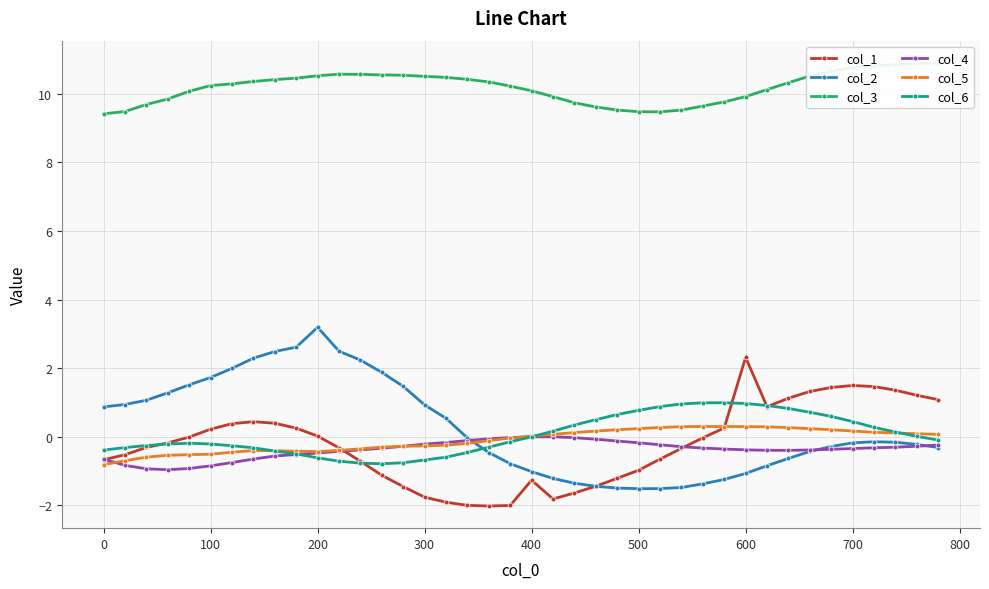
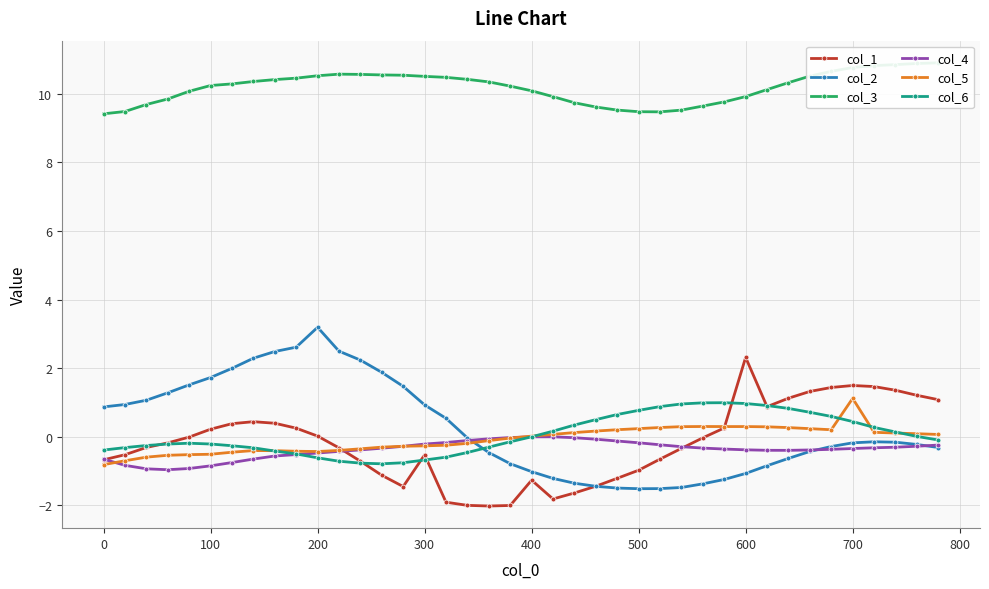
col_1, 300: -1.8 -> -0.5
col_5, 700: 0.2 -> 1.1
